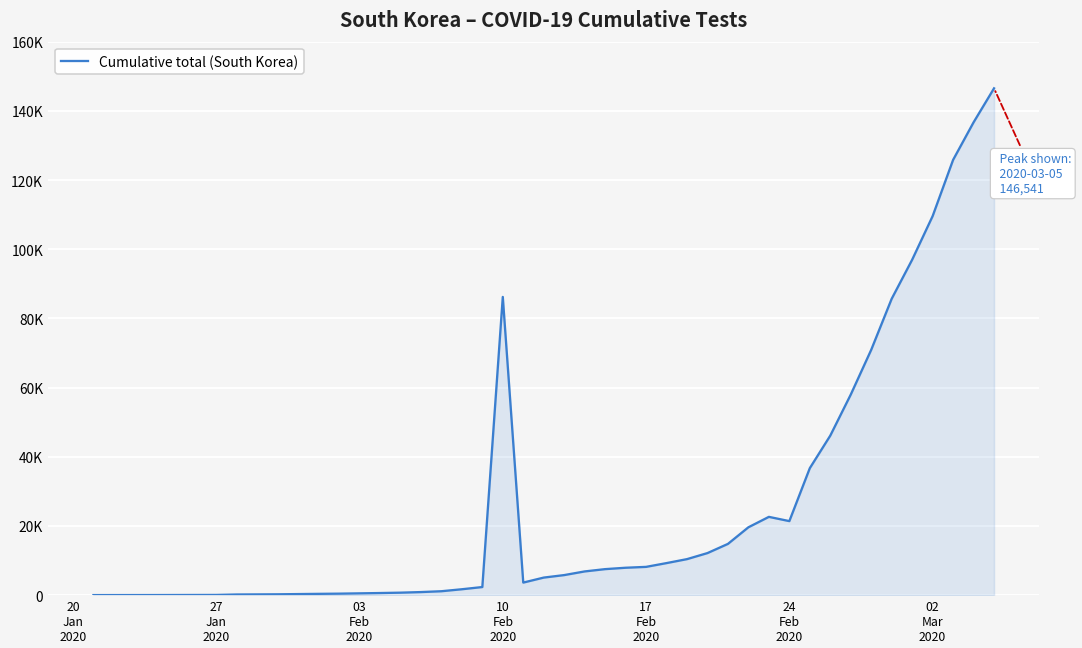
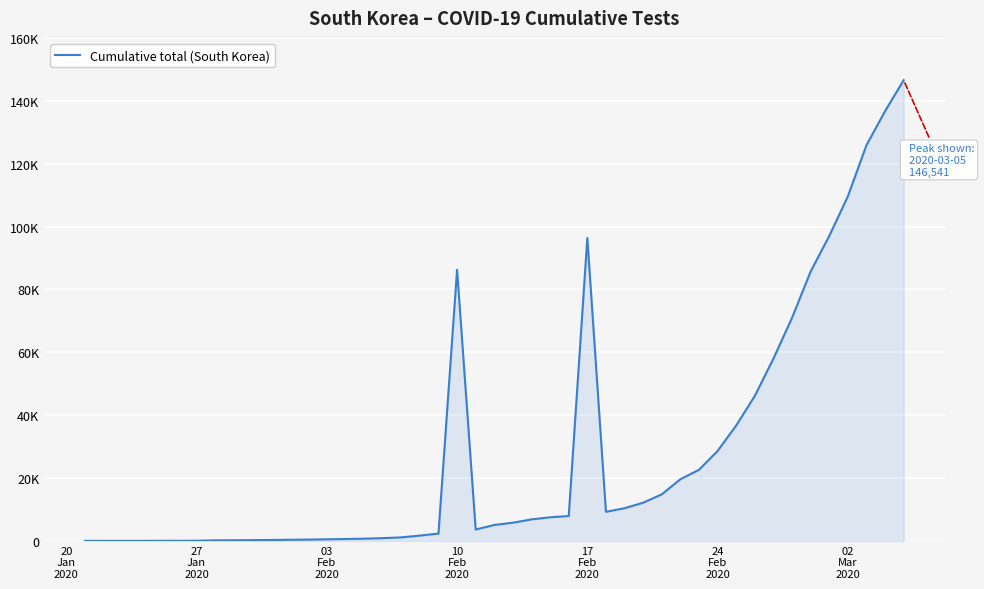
17 Feb 2020: 8000 -> 96000
24 Feb 2020: 21000 -> 29000
